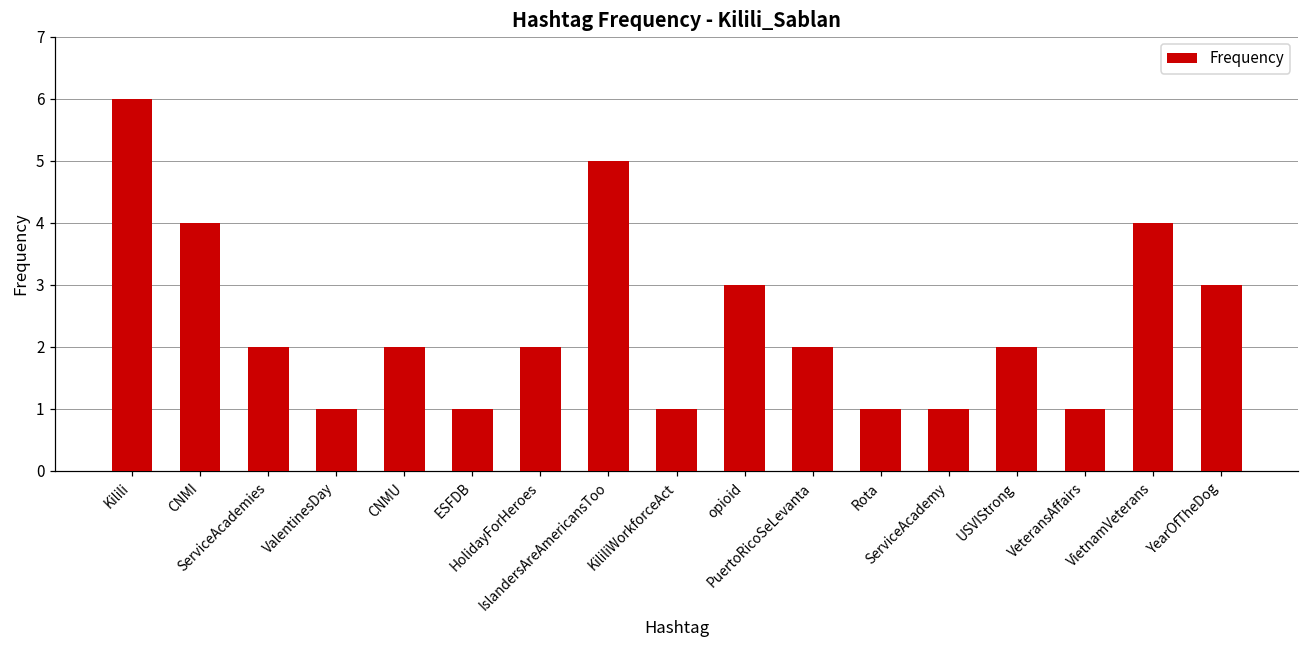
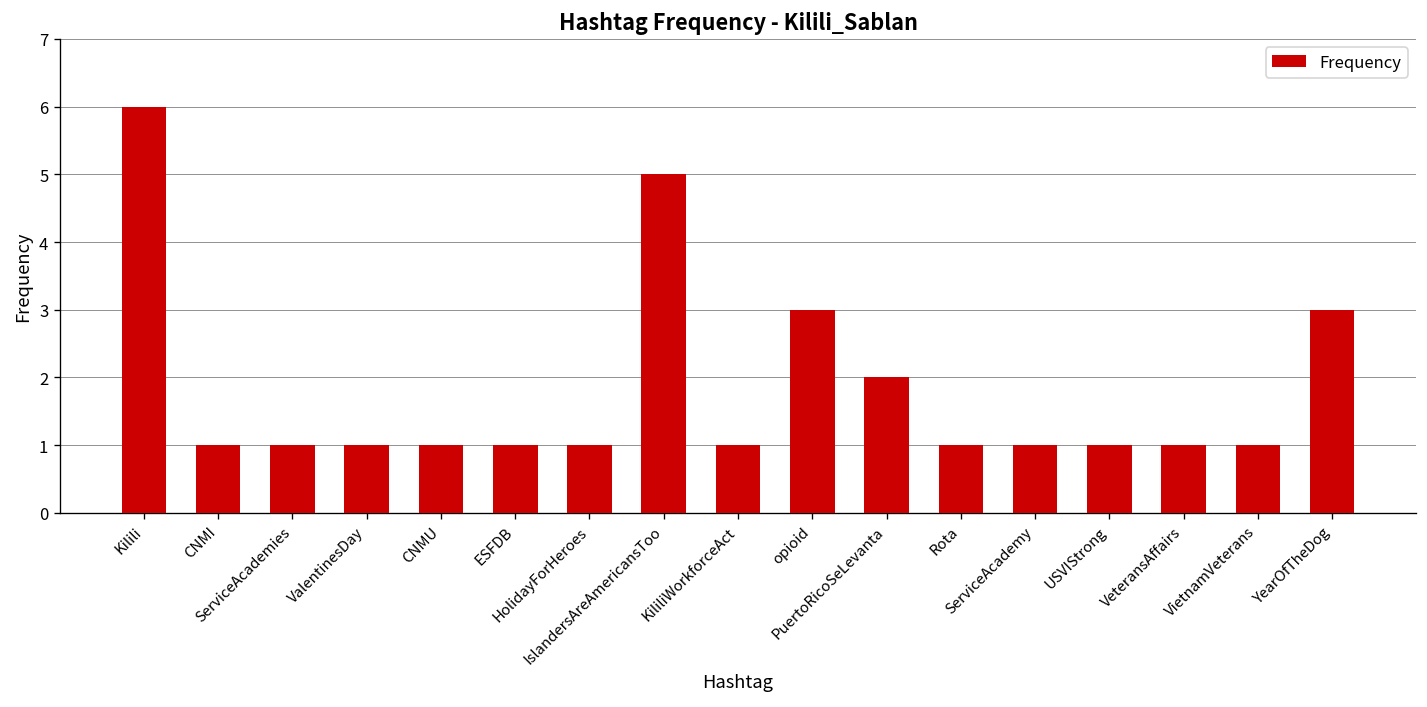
CNMI: 4 -> 1
ServiceAcademies: 2 -> 1
CNMU: 2 -> 1
HolidayForHeroes: 2 -> 1
USVIStrong: 2 -> 1
VietnamVeterans: 4 -> 1
